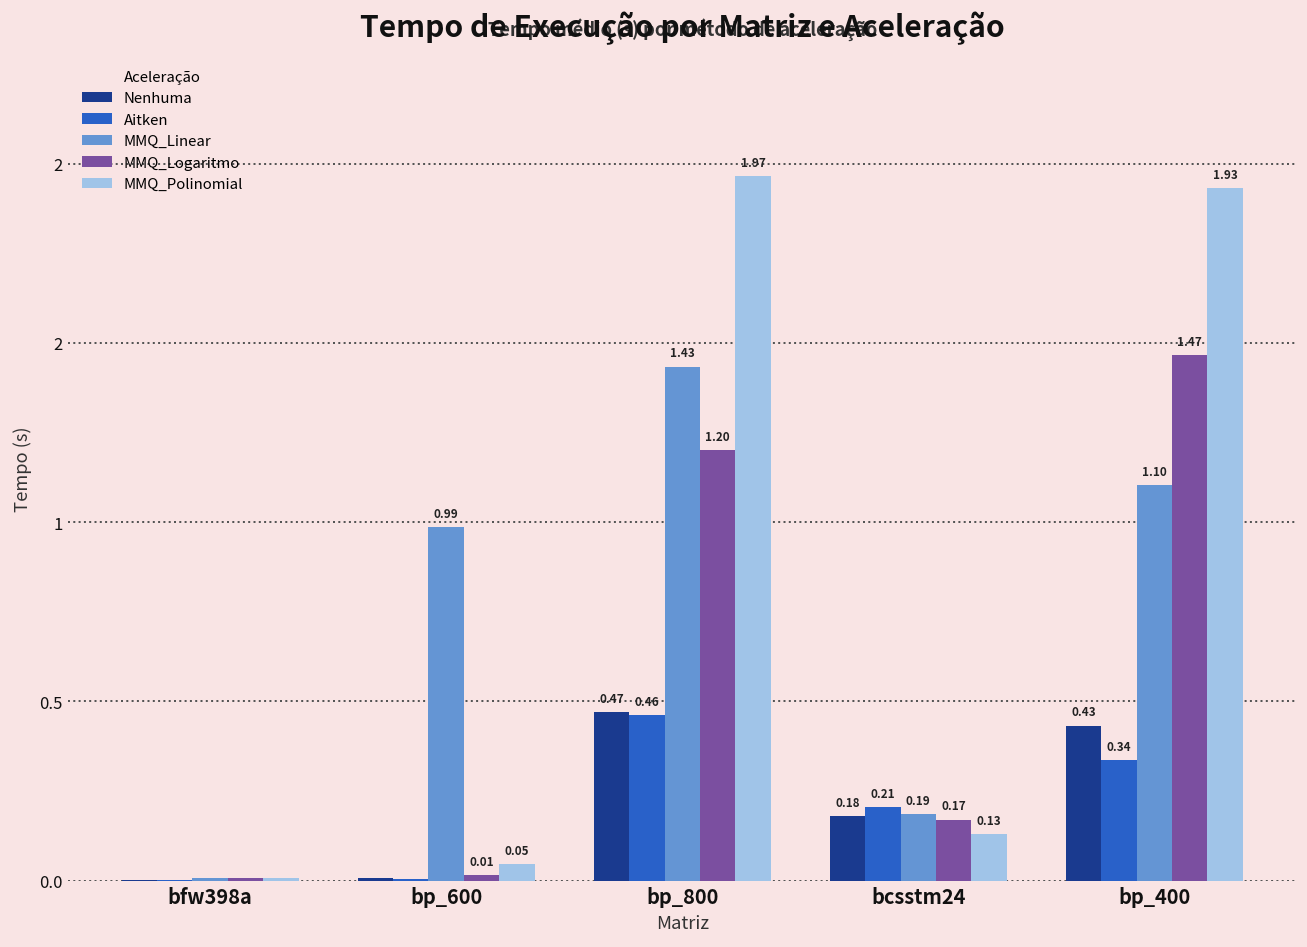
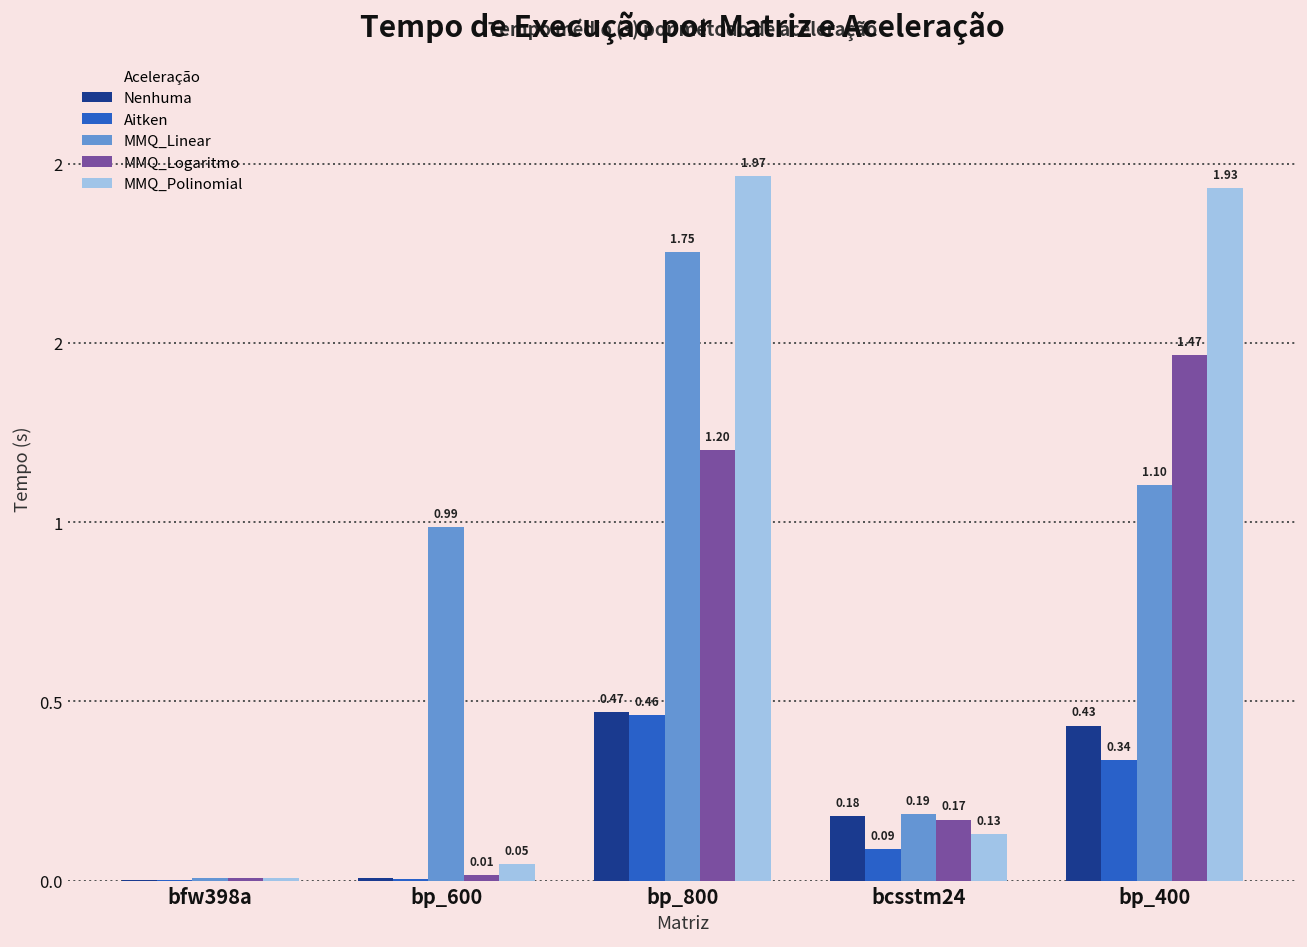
MMQ_Linear, bp_800: 1.43 -> 1.75
Aitken, bcsstm24: 0.21 -> 0.09
